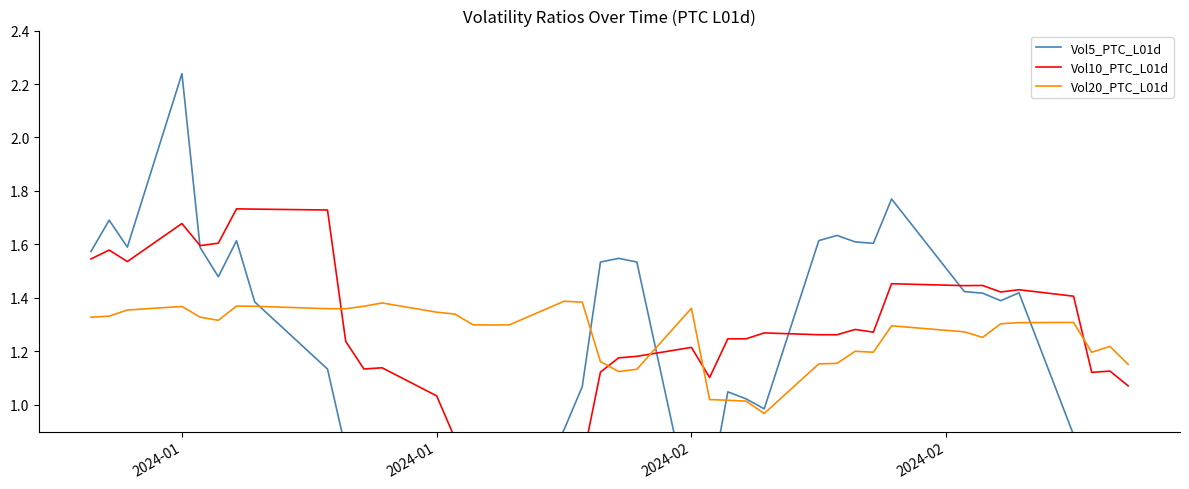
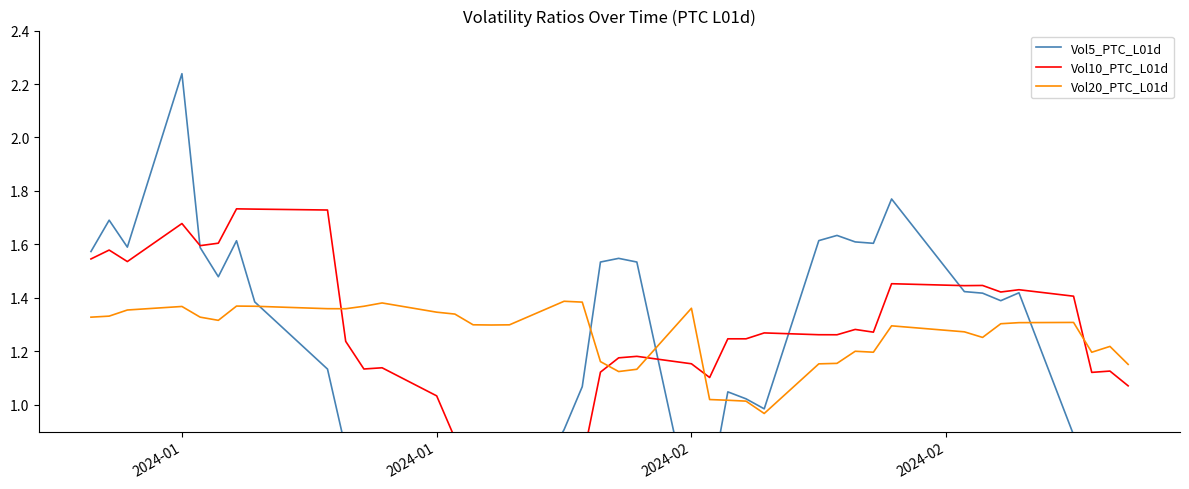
Vol10_PTC_L01d, 2024-02: 1.21 -> 1.15
